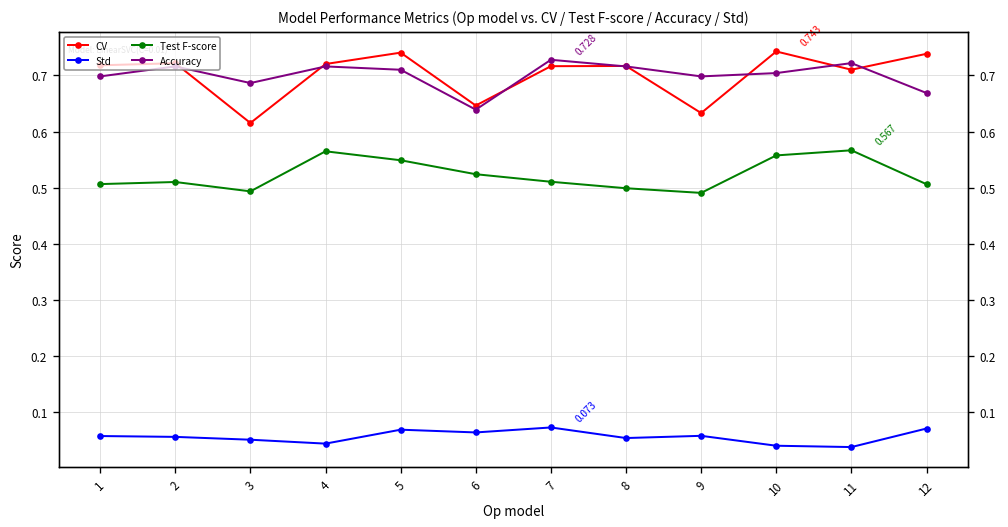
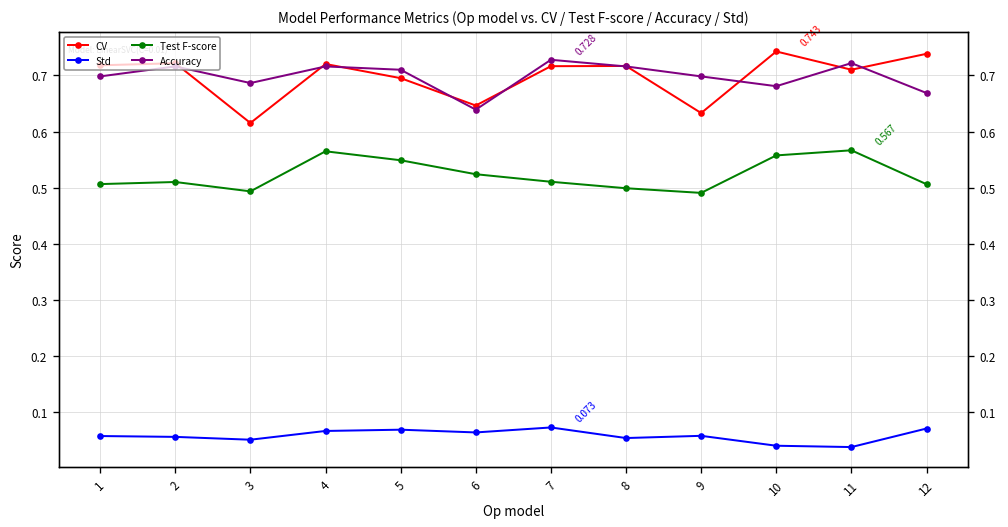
Std, 4: 0.04 -> 0.07
CV, 5: 0.74 -> 0.70
Accuracy, 10: 0.70 -> 0.68
